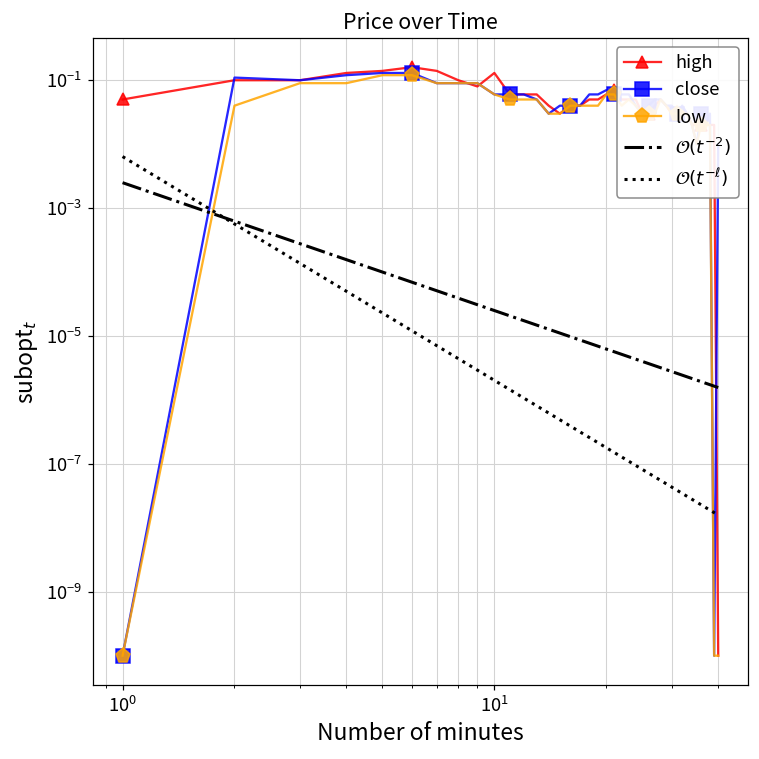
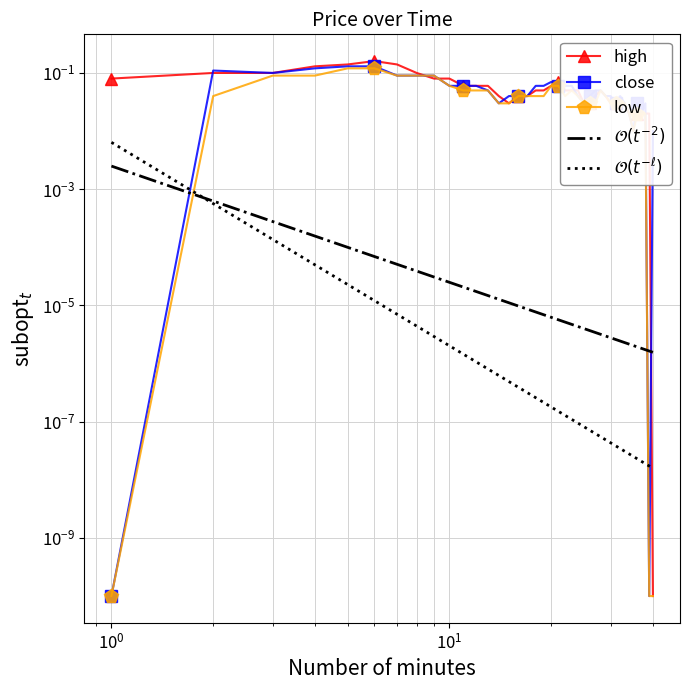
high, 10^0: 0.05 -> 0.08
high, 10^1: 0.13 -> 0.08
